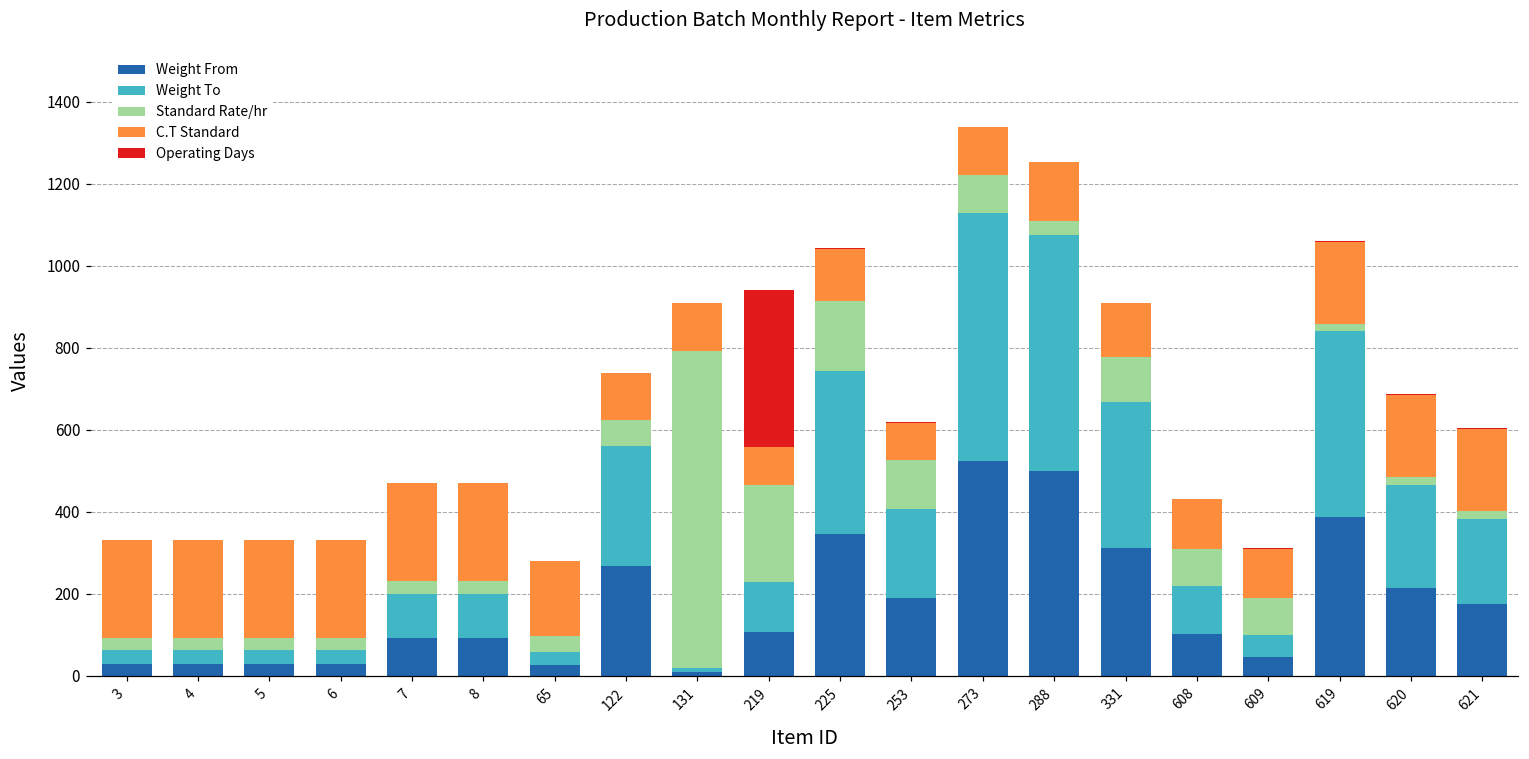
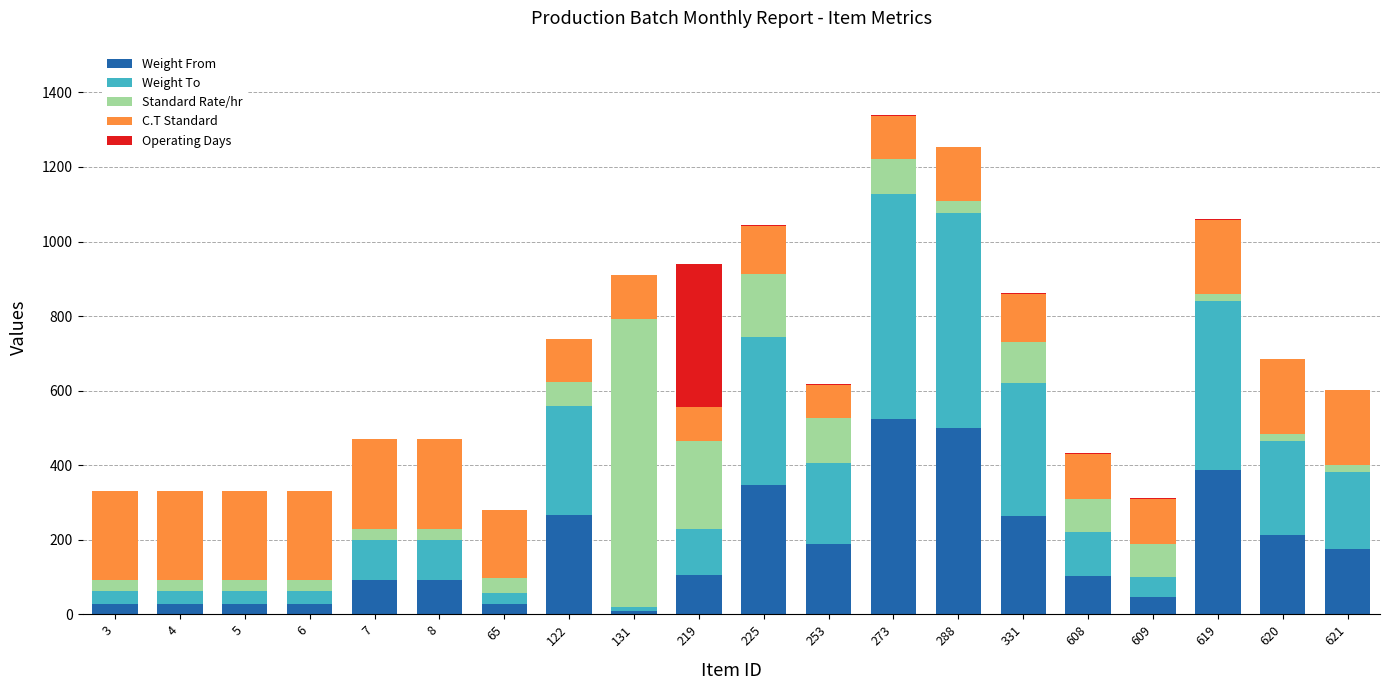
Weight From, 331: 310 -> 260
